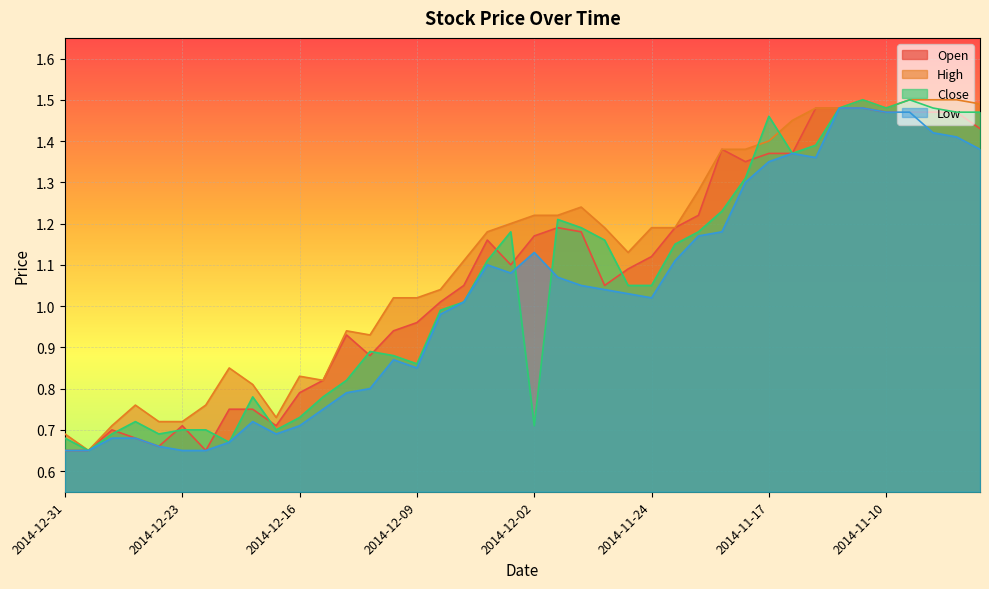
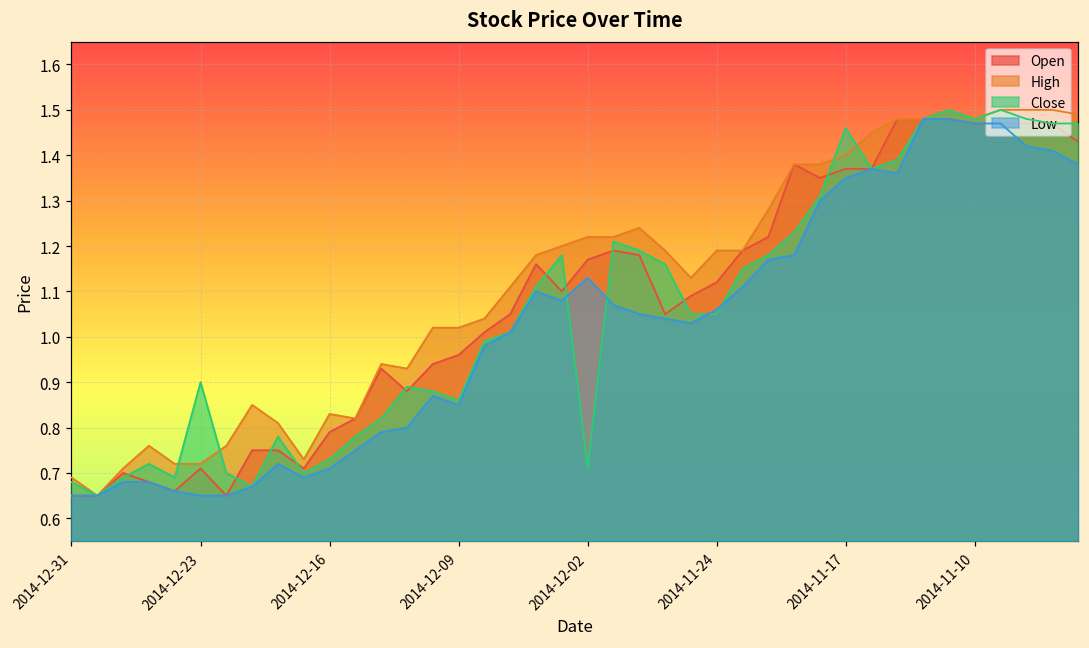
Close, 2014-12-23: 0.7 -> 0.9
Low, 2014-11-24: 1.02 -> 1.06
